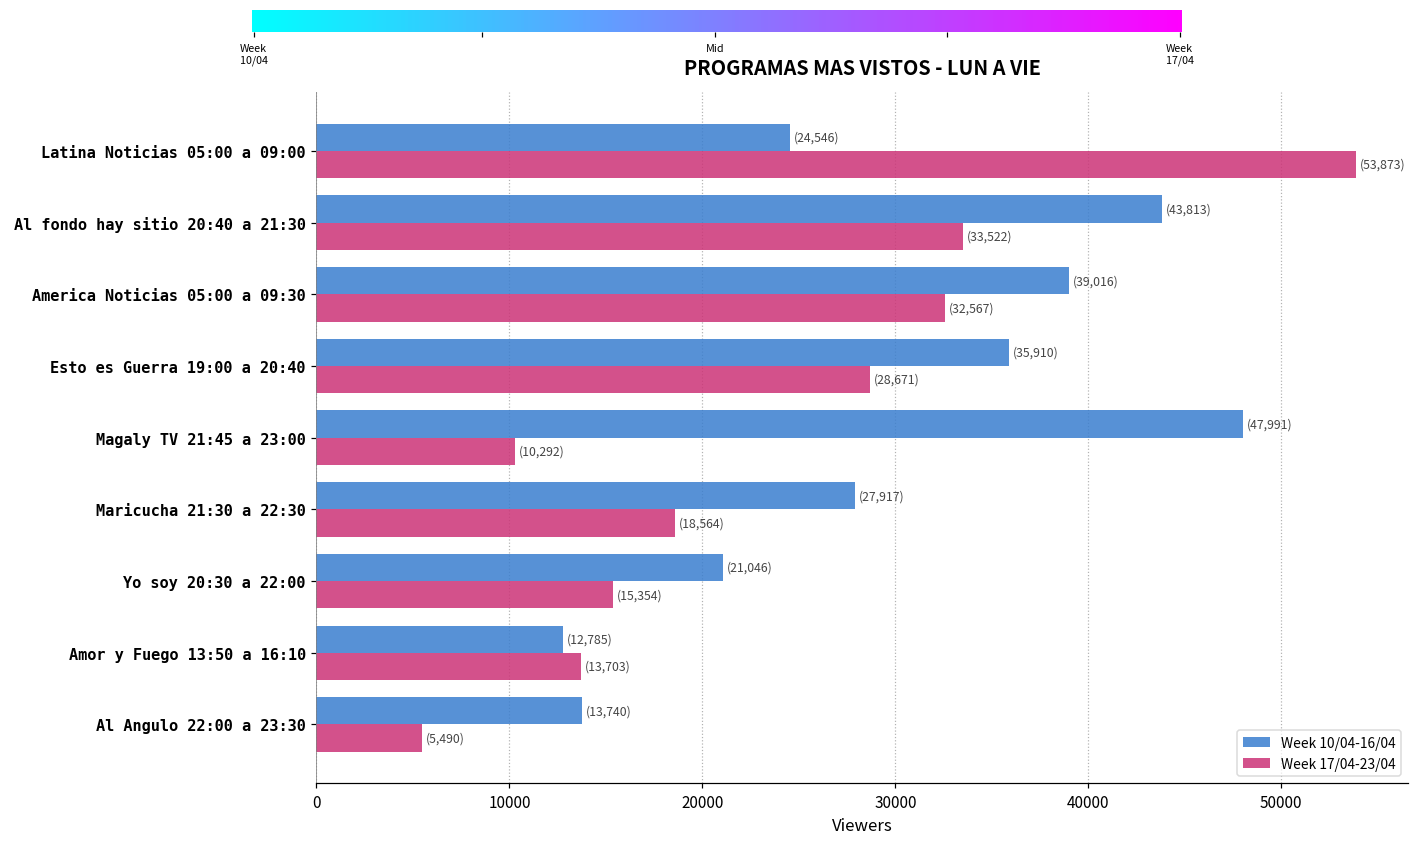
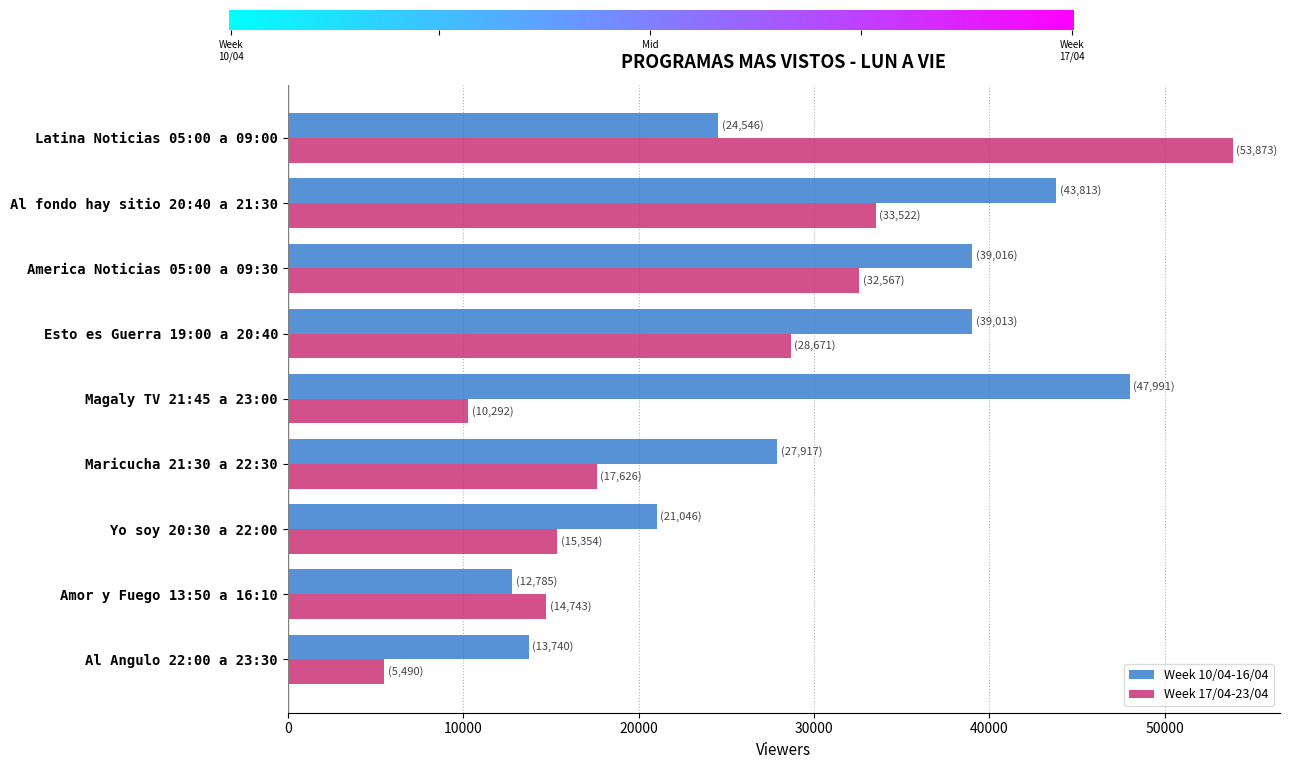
Week 10/04-16/04, Esto es Guerra 19:00 a 20:40: (35,910) -> (39,013)
Week 17/04-23/04, Maricucha 21:30 a 22:30: (18,564) -> (17,626)
Week 17/04-23/04, Amor y Fuego 13:50 a 16:10: (13,703) -> (14,743)
